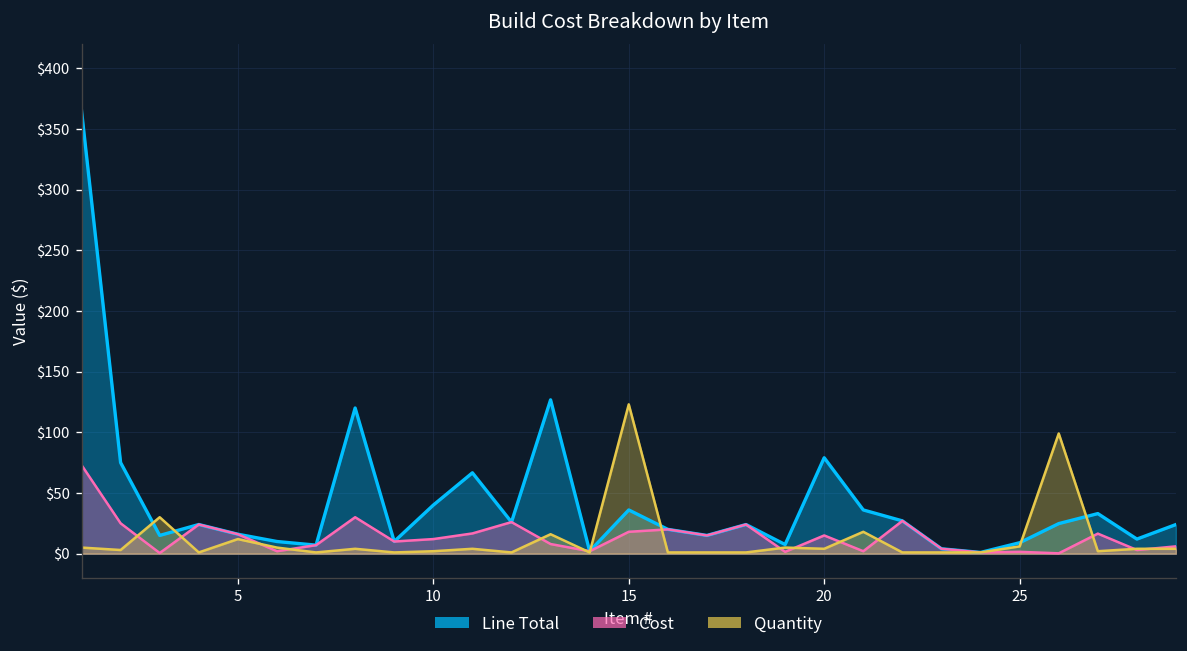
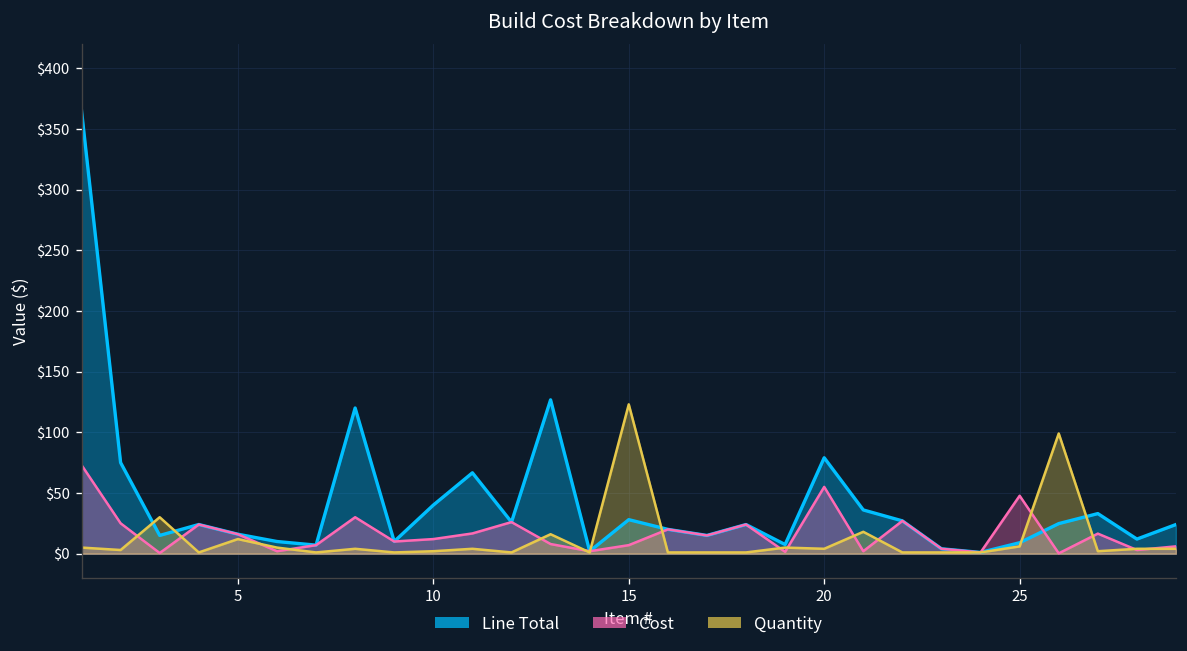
Line Total, 15: $36 -> $28
Cost, 15: $18 -> $7
Cost, 20: $15 -> $55
Cost, 25: $2 -> $48
